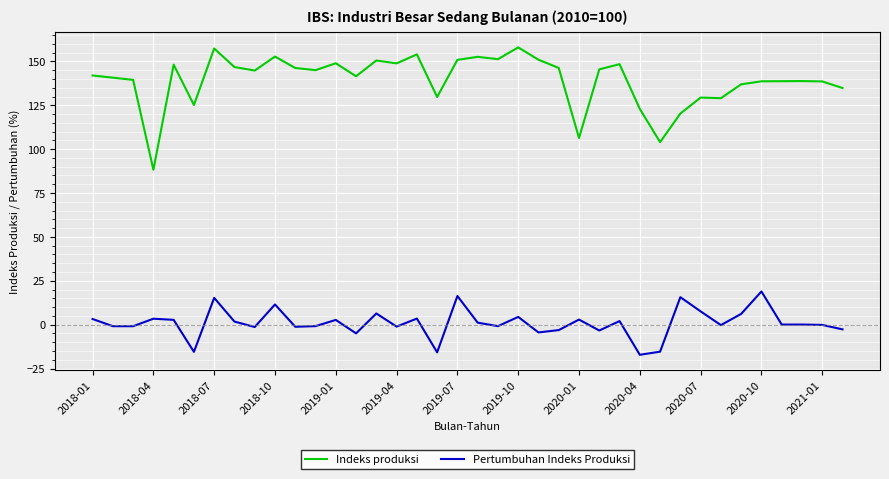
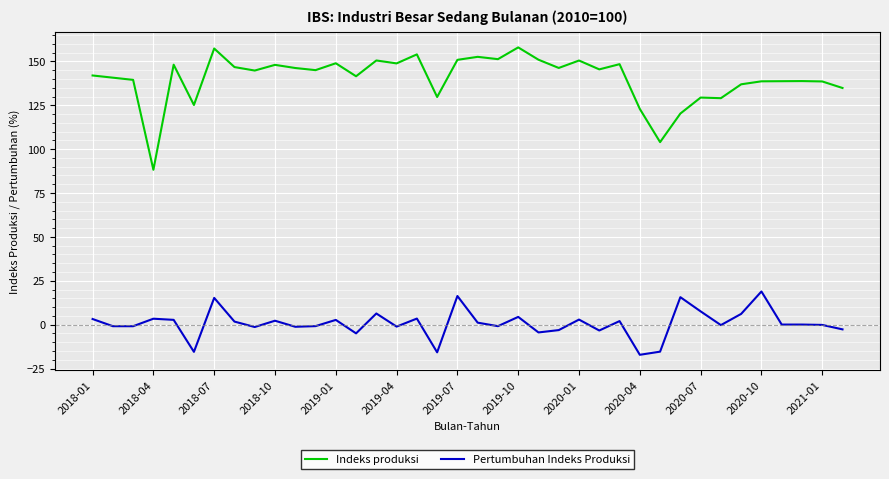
Indeks produksi, 2018-10: 153 -> 148
Pertumbuhan Indeks Produksi, 2018-10: 12 -> 2
Indeks produksi, 2020-01: 106 -> 151
